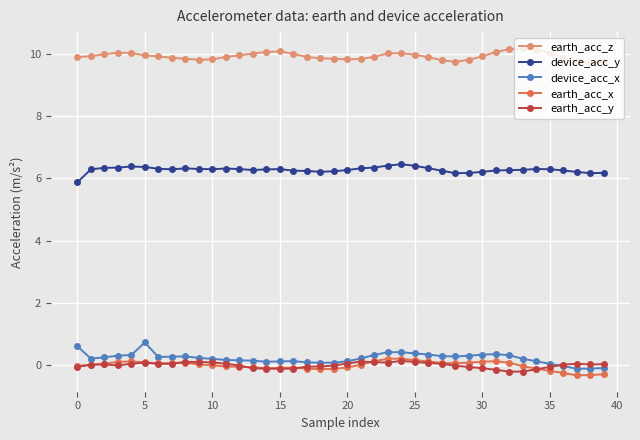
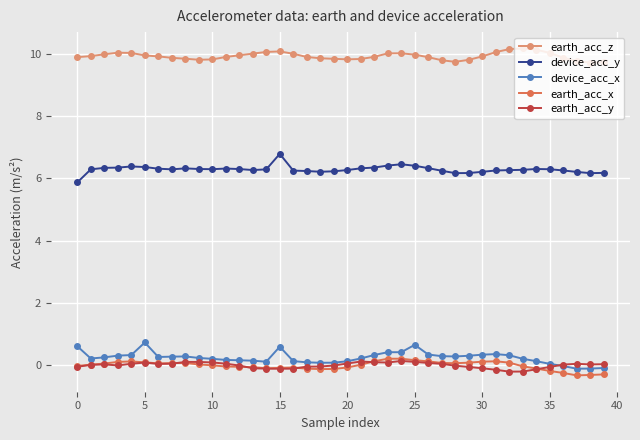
device_acc_y, 15: 6.3 -> 6.8
device_acc_x, 15: 0.1 -> 0.6
device_acc_x, 25: 0.4 -> 0.7
